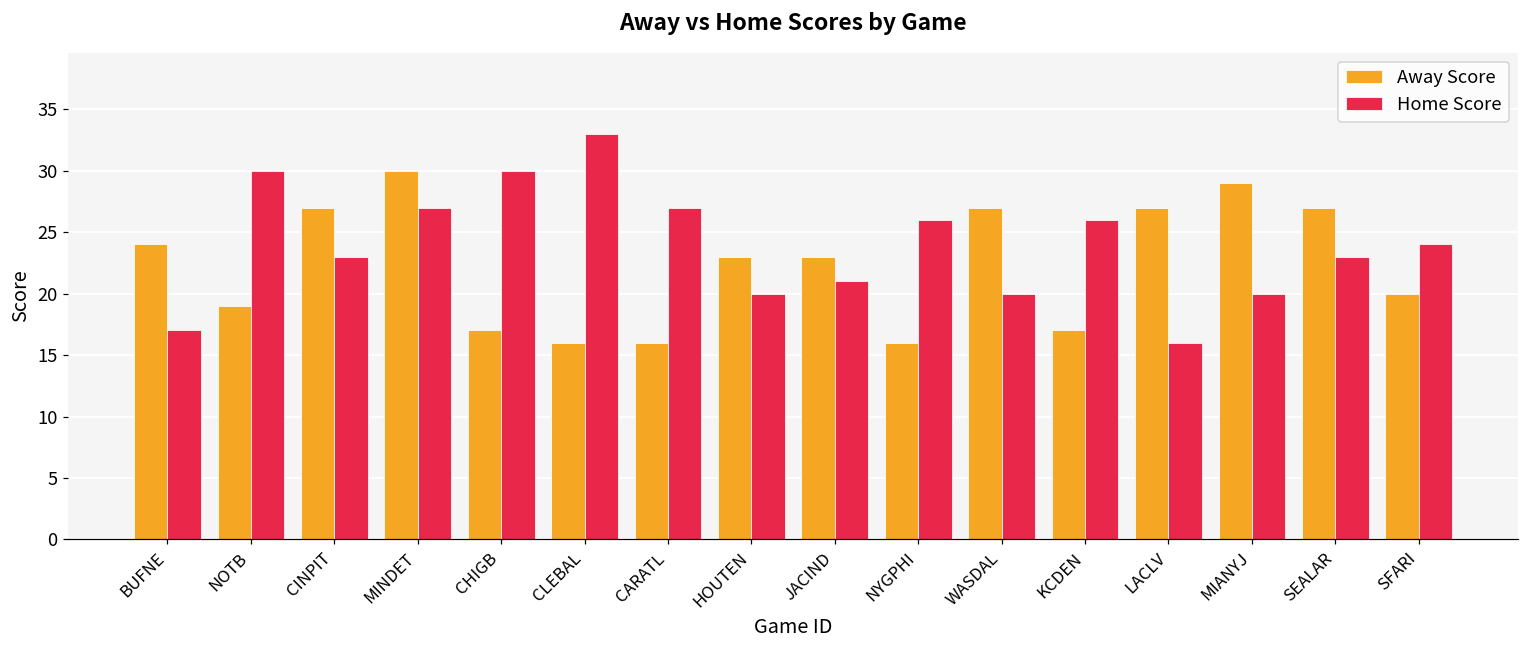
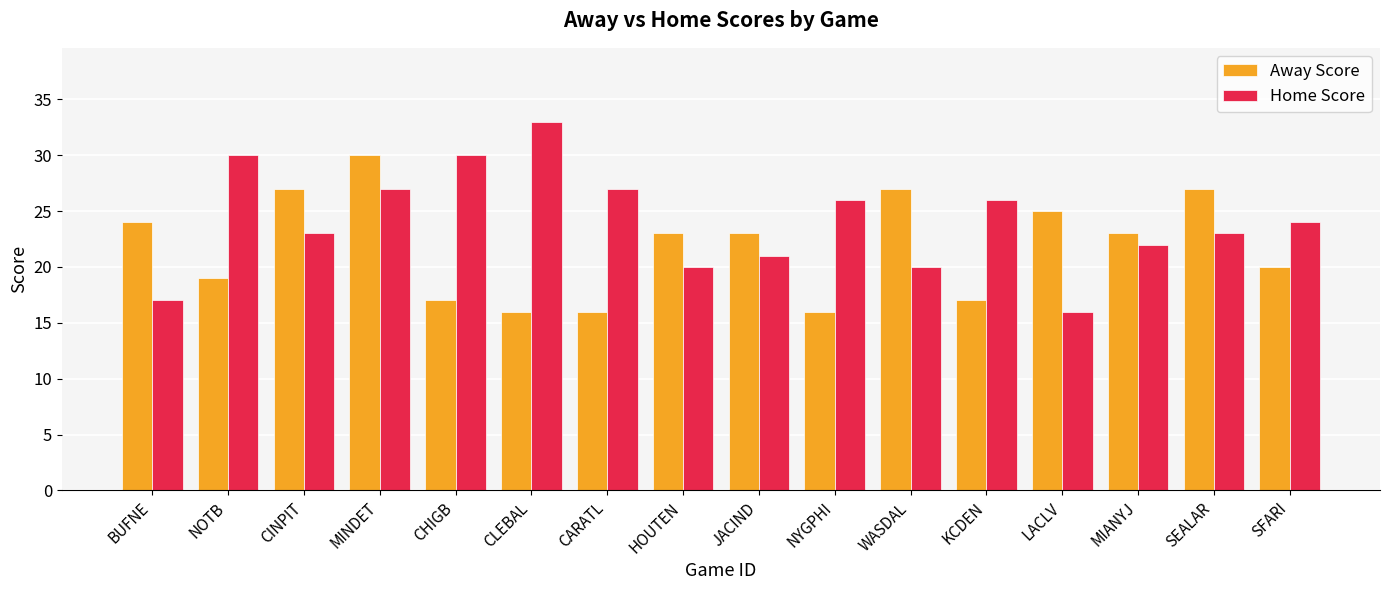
Away Score, LACLV: 27 -> 25
Away Score, MIANYJ: 29 -> 23
Home Score, MIANYJ: 20 -> 22
